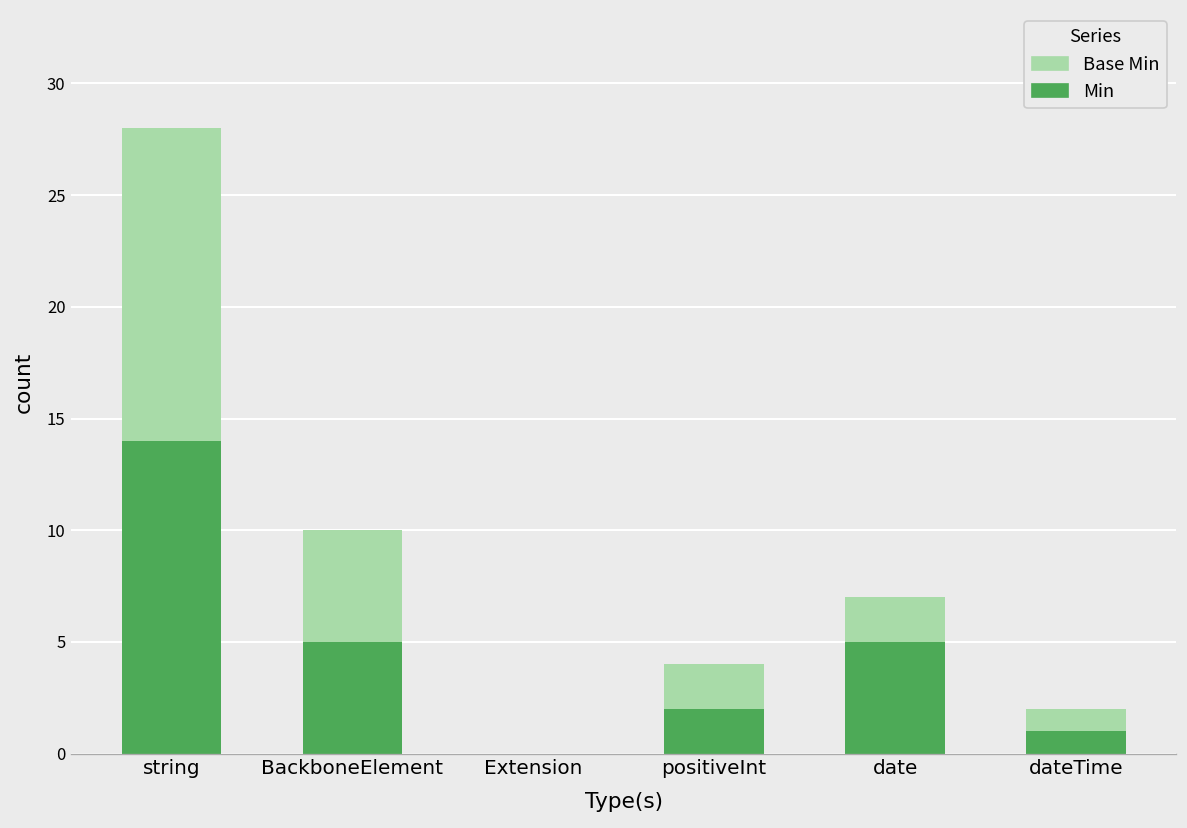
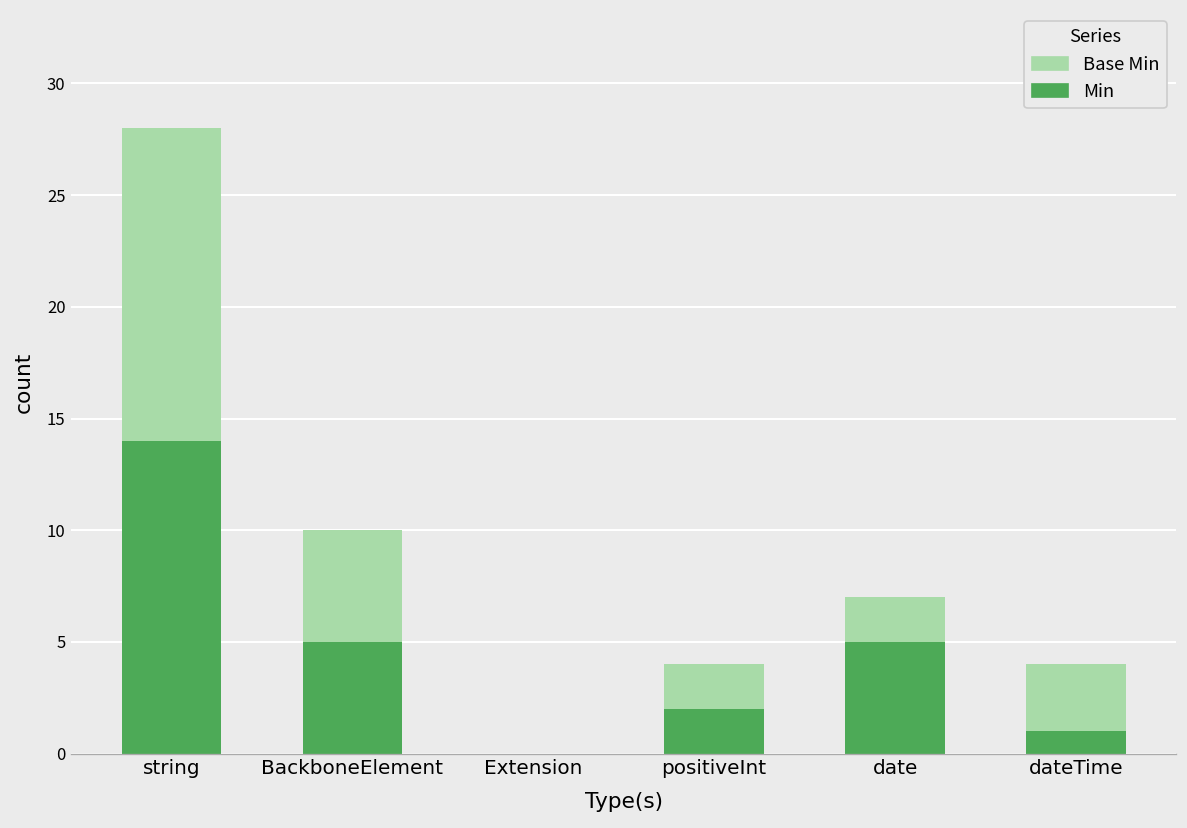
Base Min, dateTime: 1 -> 3
